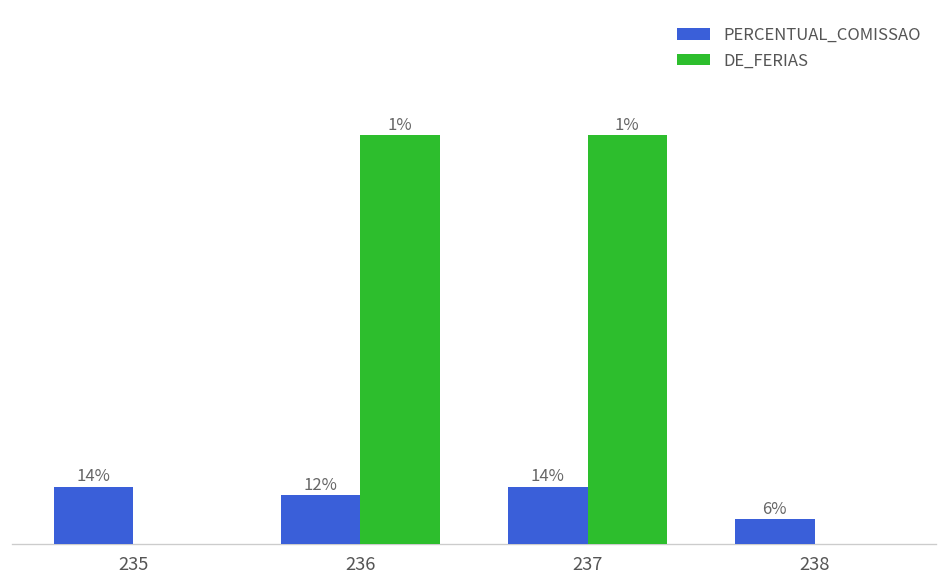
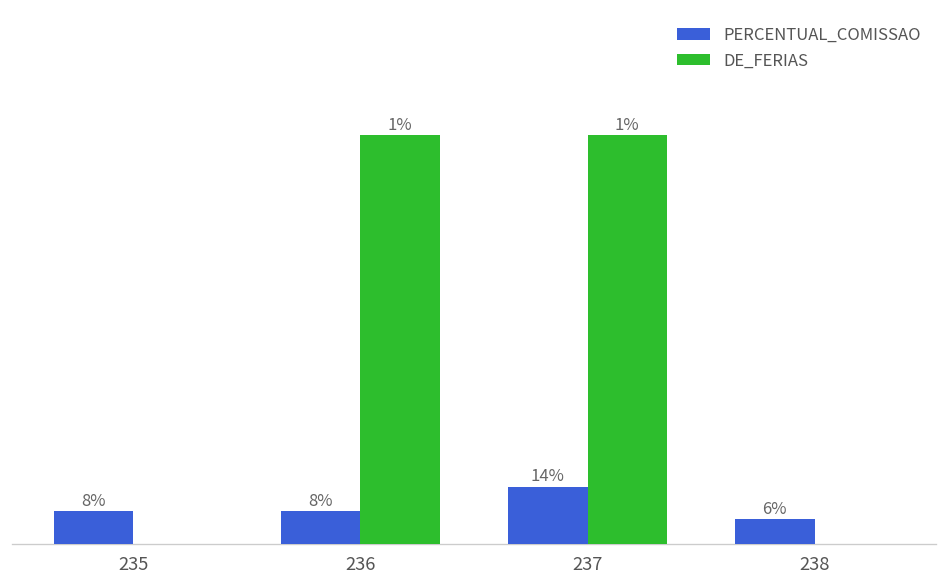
PERCENTUAL_COMISSAO, 235: 14% -> 8%
PERCENTUAL_COMISSAO, 236: 12% -> 8%
